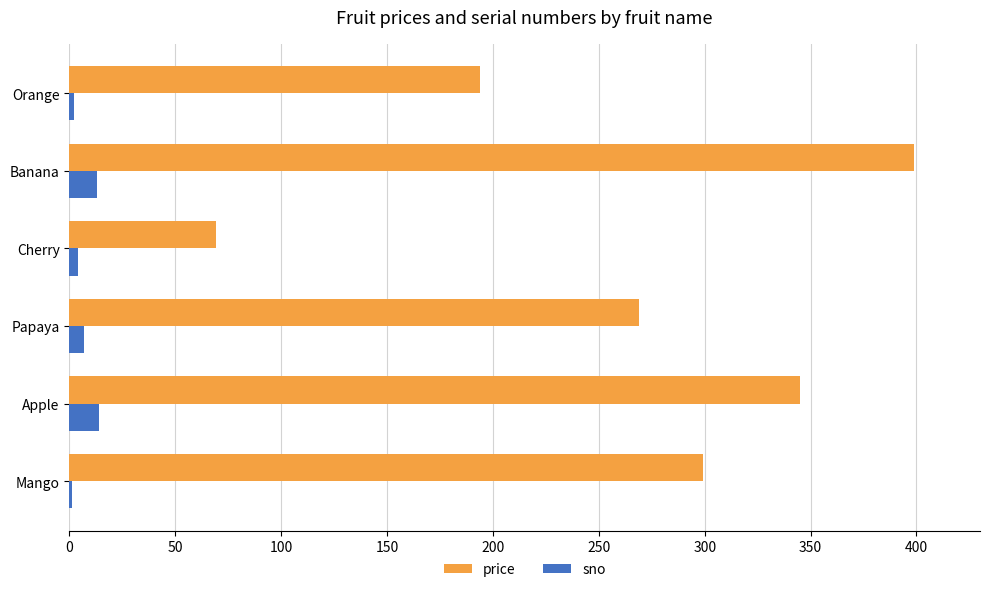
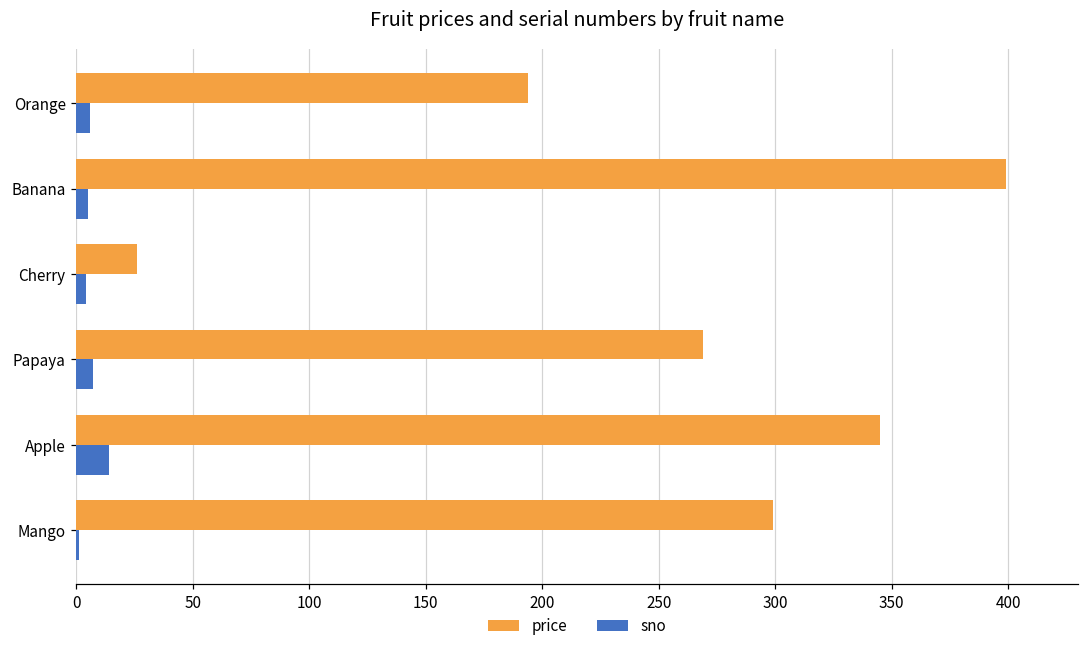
sno, Orange: 2 -> 6
sno, Banana: 13 -> 5
price, Cherry: 69 -> 26
